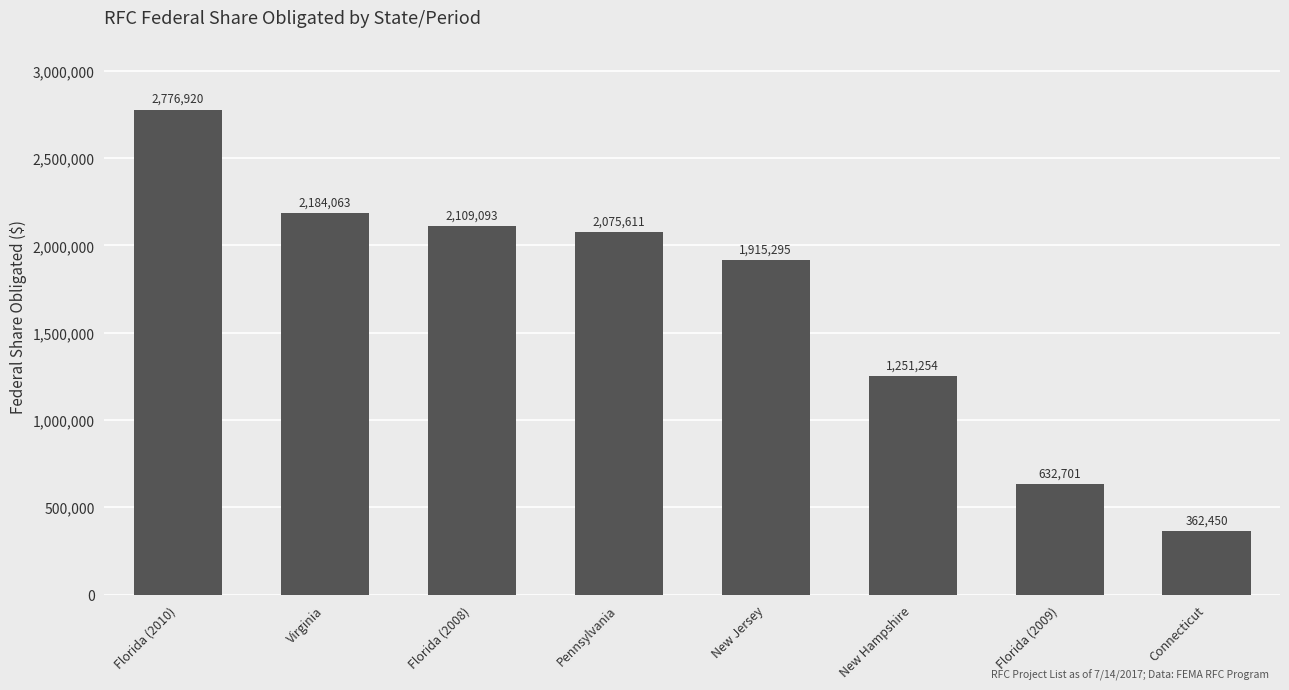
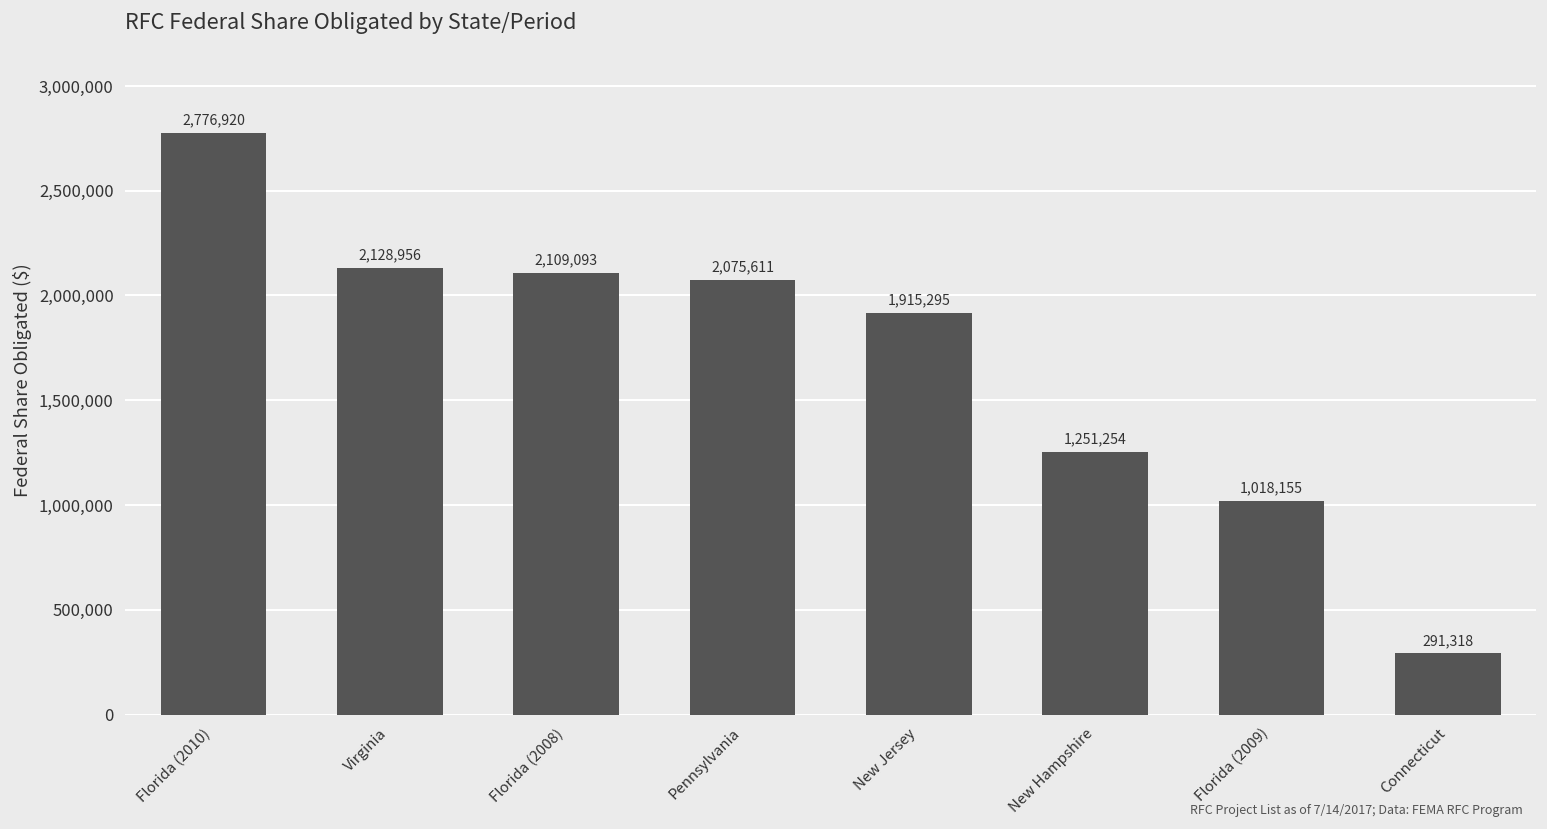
Virginia: 2,184,063 -> 2,128,956
Florida (2009): 632,701 -> 1,018,155
Connecticut: 362,450 -> 291,318
